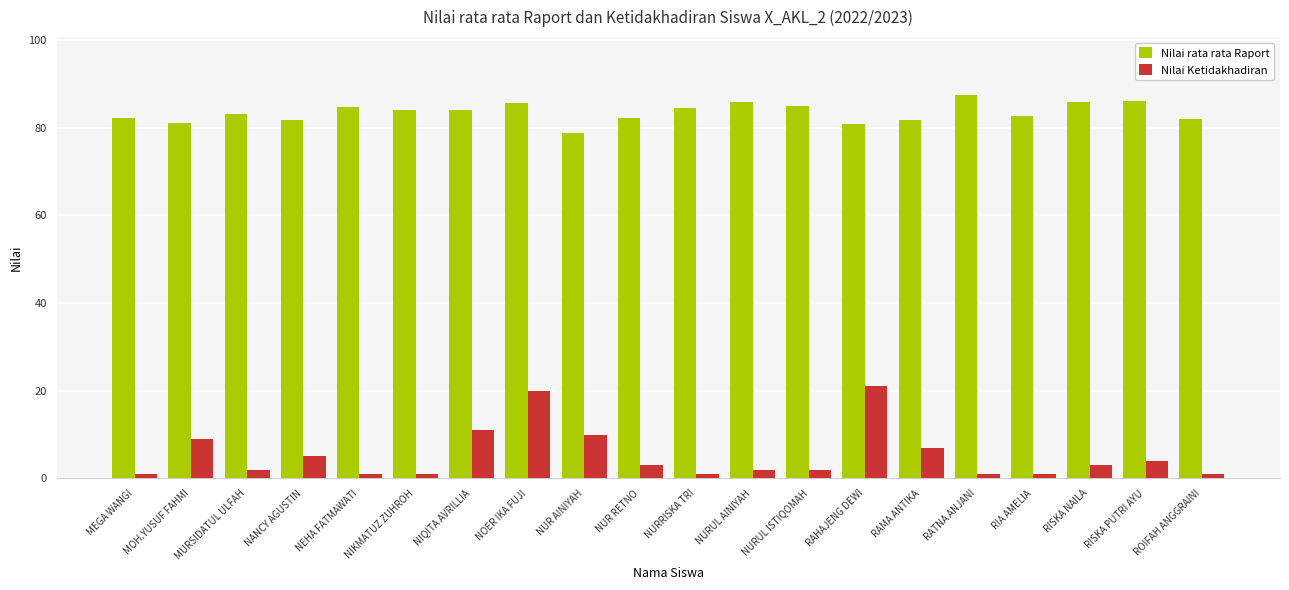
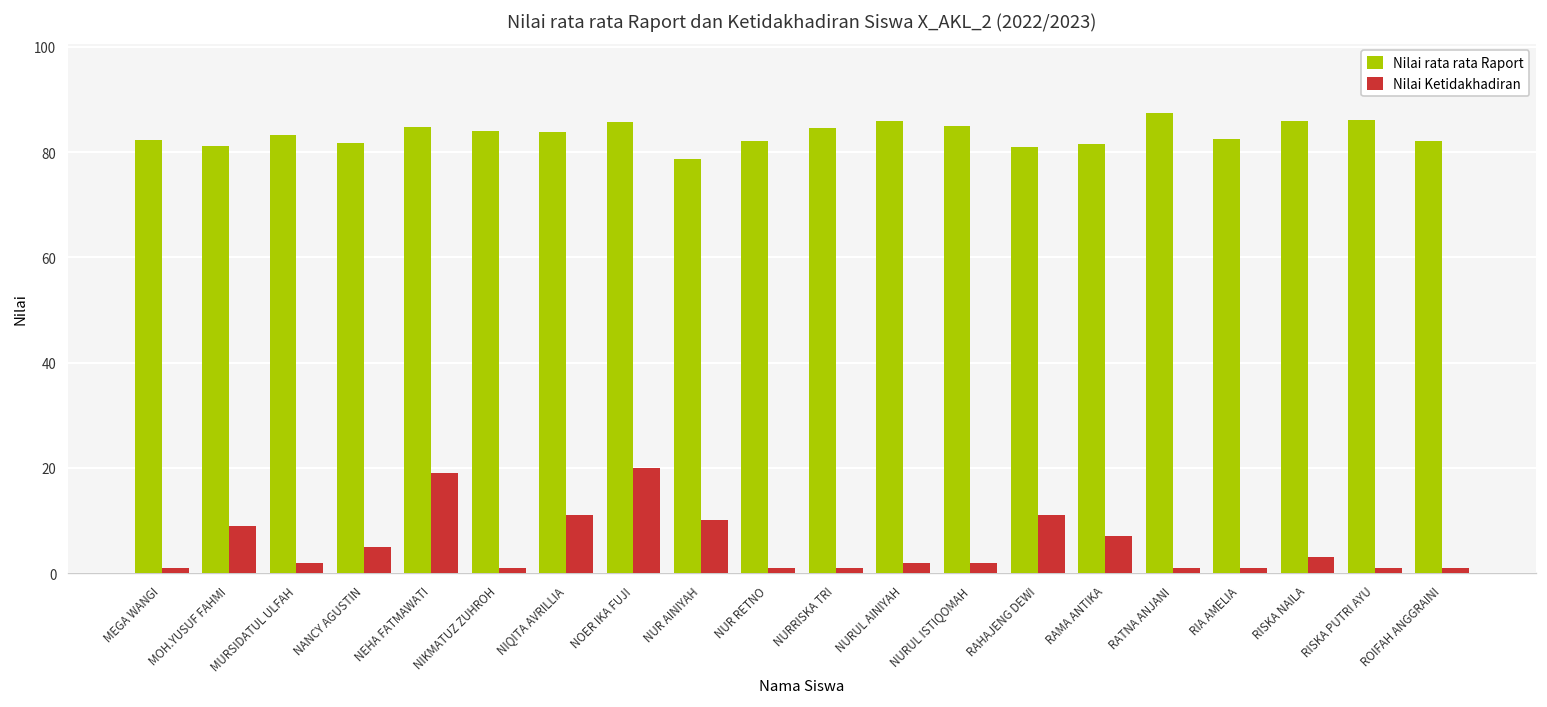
Nilai Ketidakhadiran, NEHA FATMAWATI: 1 -> 19
Nilai Ketidakhadiran, NUR RETNO: 3 -> 1
Nilai Ketidakhadiran, RAHAJENG DEWI: 21 -> 11
Nilai Ketidakhadiran, RISKA PUTRI AYU: 4 -> 1
